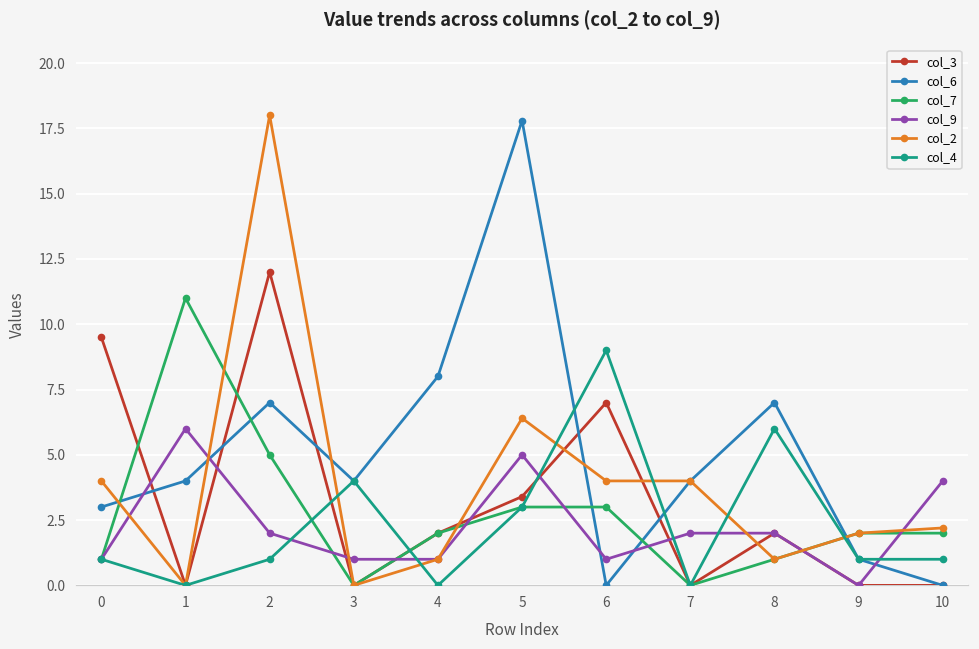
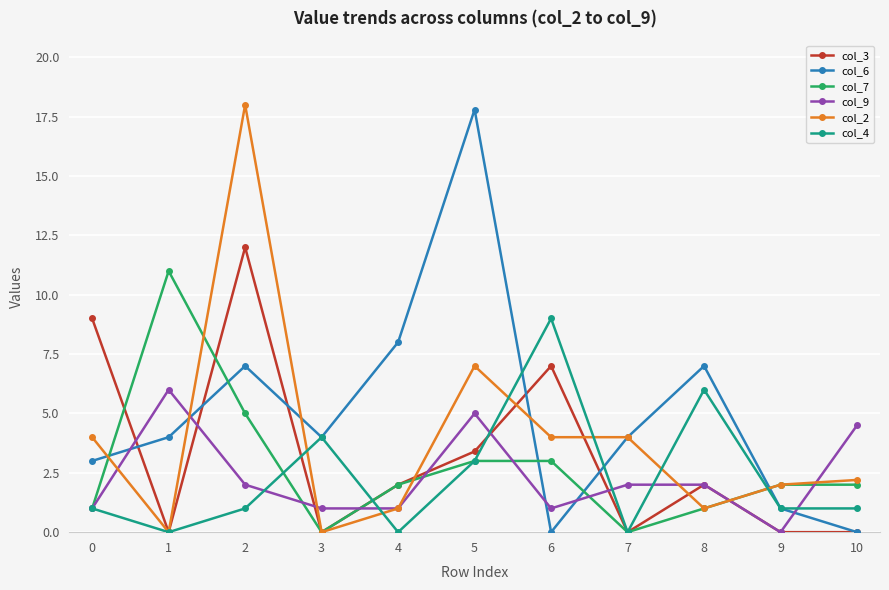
col_3, 0: 9.5 -> 9.0
col_2, 5: 6.4 -> 7.0
col_9, 10: 4.0 -> 4.5
